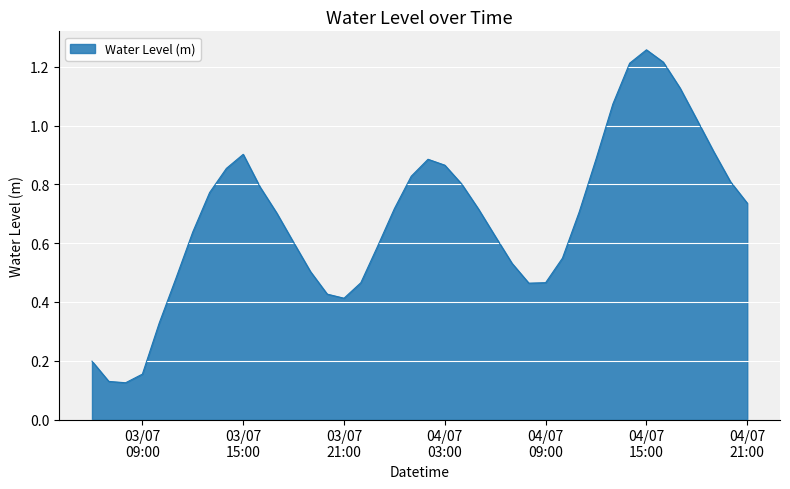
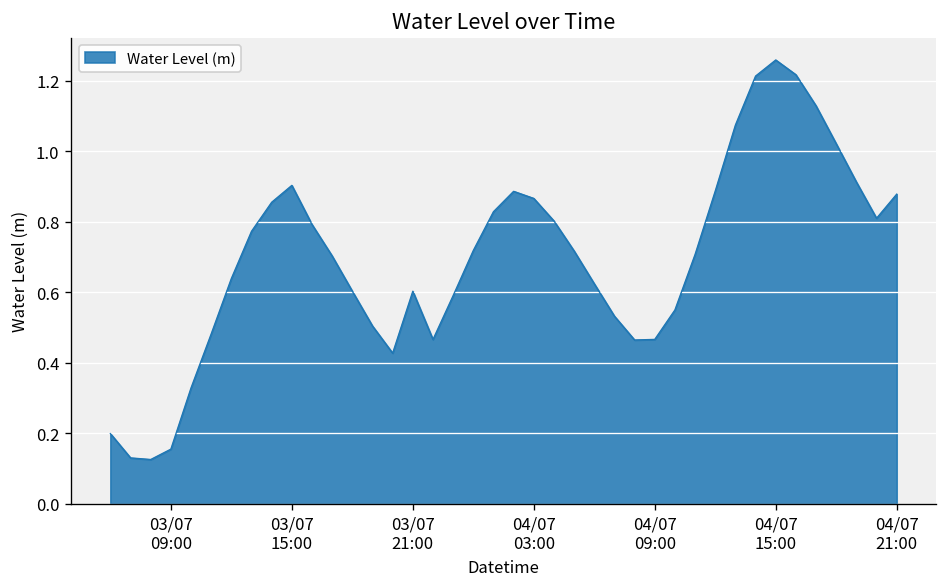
03/07 21:00: 0.41 -> 0.60
04/07 21:00: 0.74 -> 0.88
